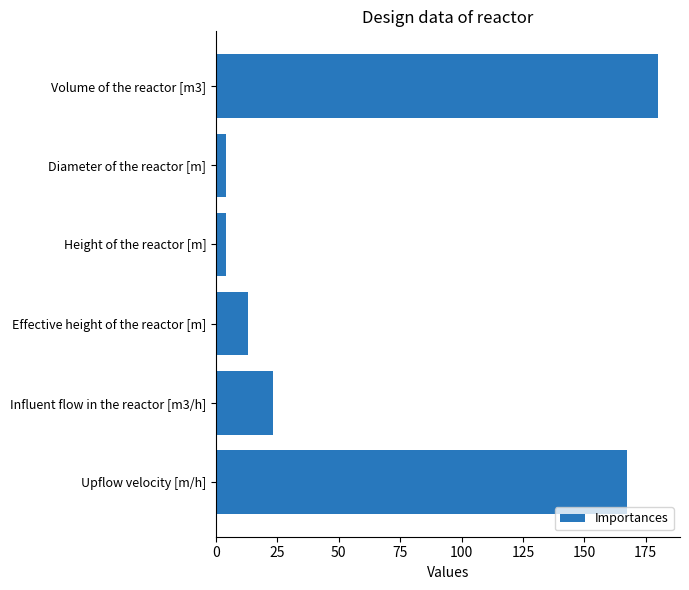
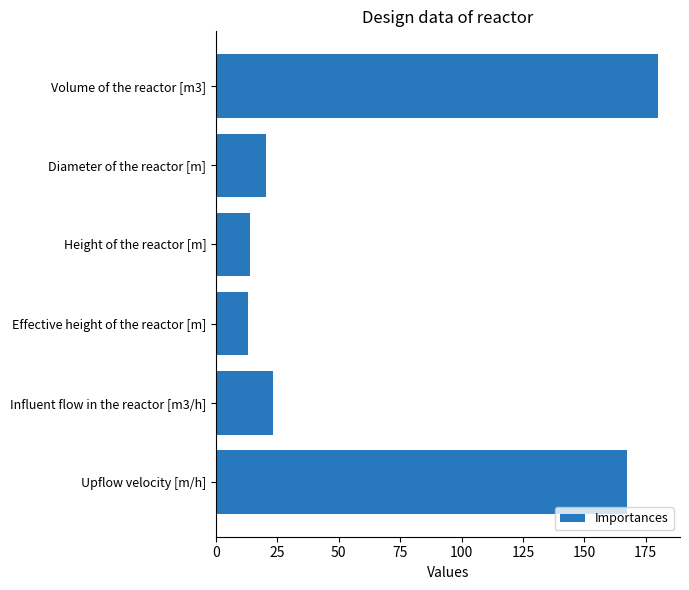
Diameter of the reactor [m]: 4 -> 20
Height of the reactor [m]: 4 -> 14
